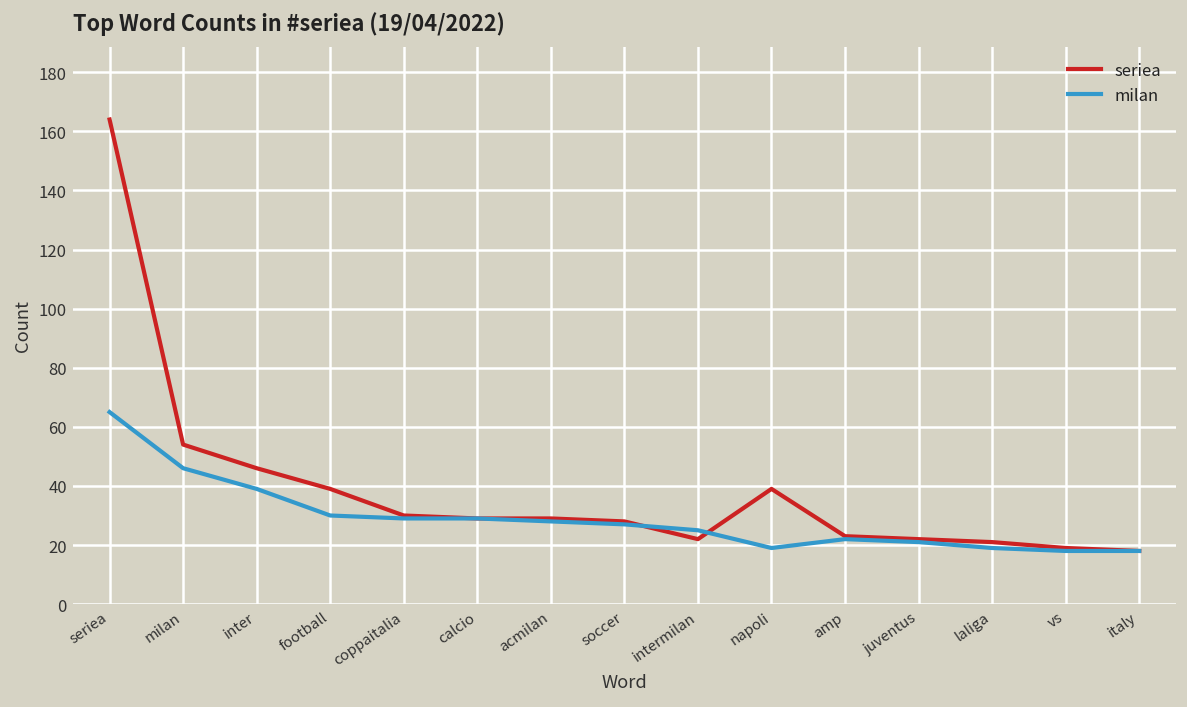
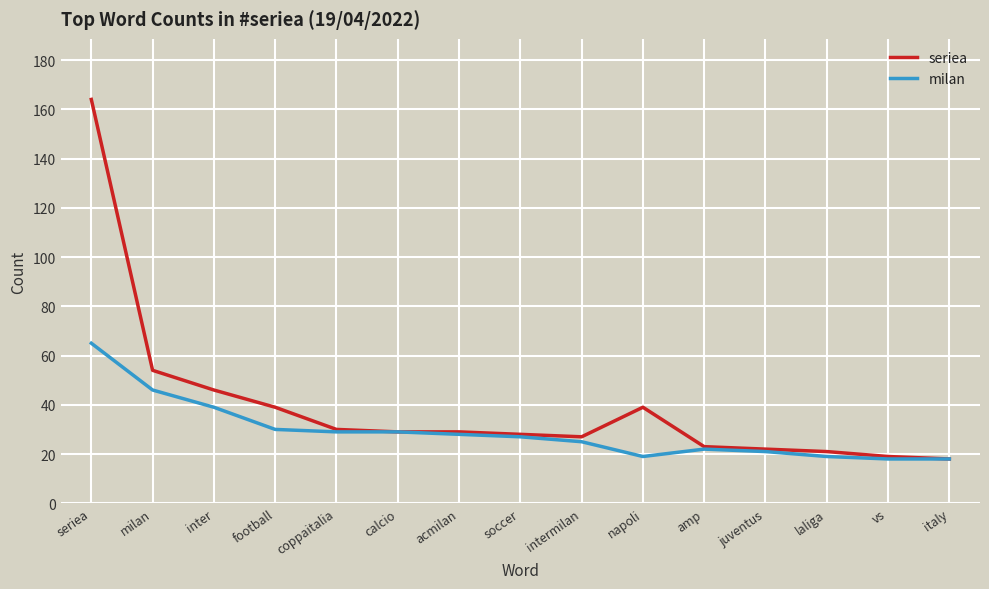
seriea, intermilan: 22 -> 27
